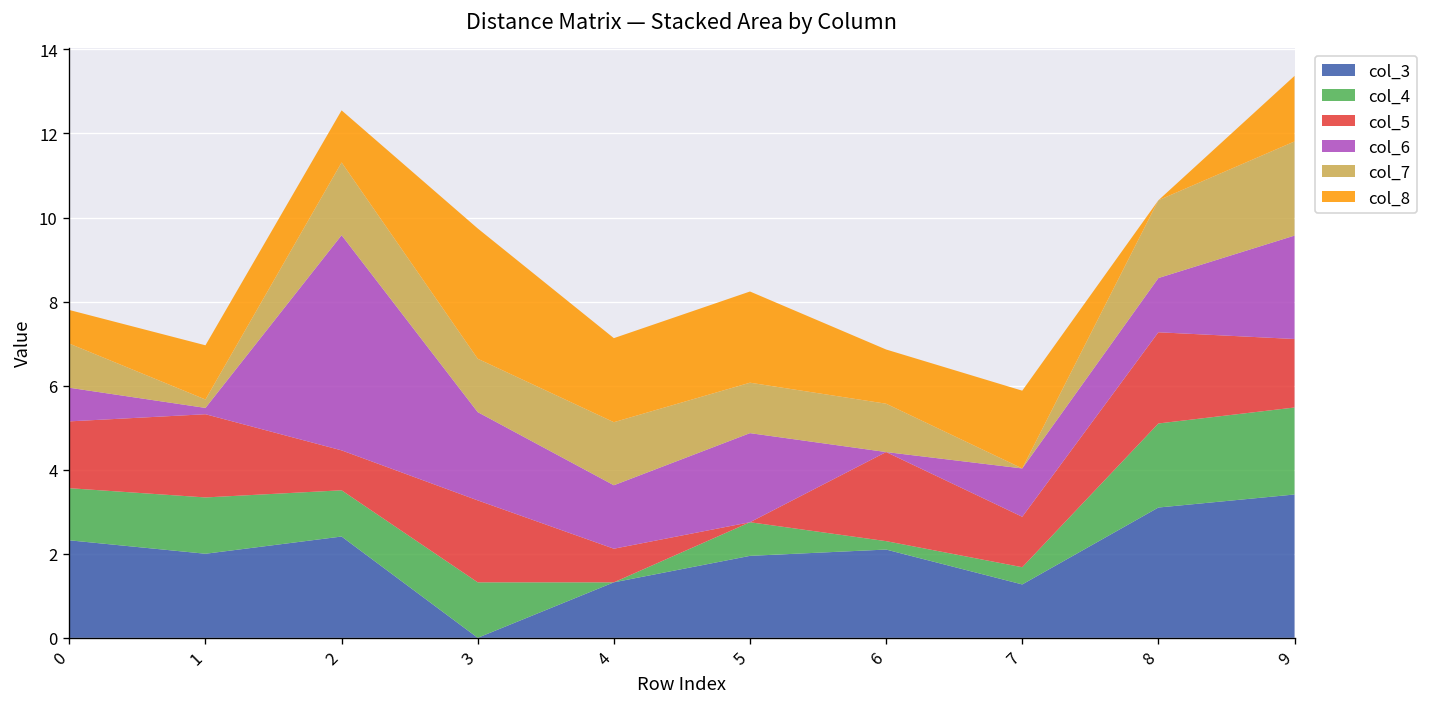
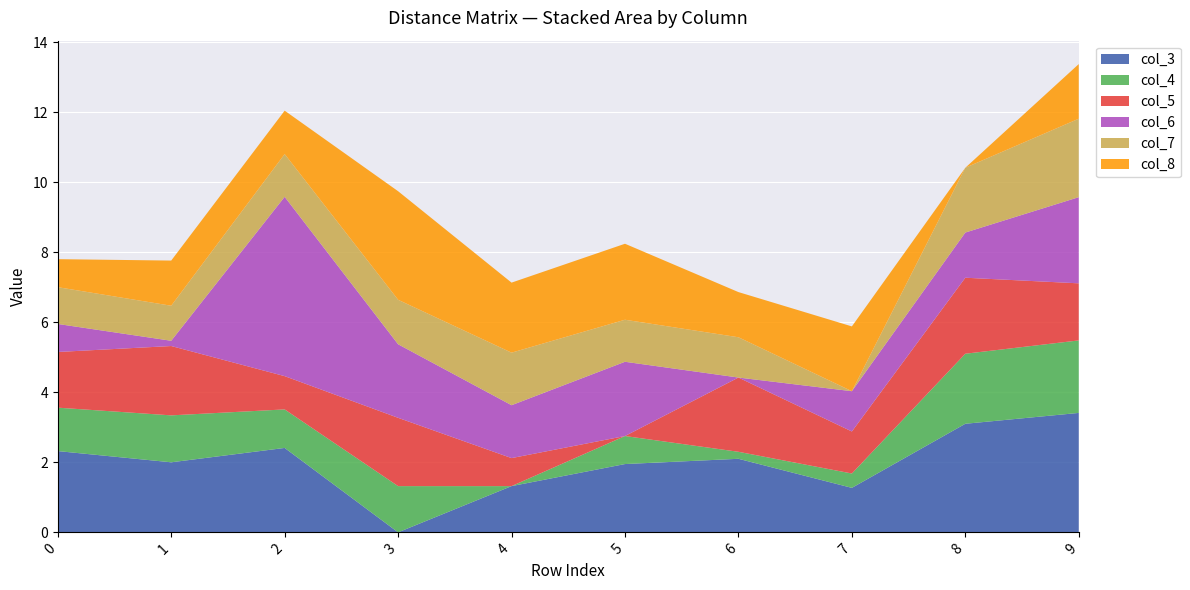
col_7, 1: 0.2 -> 1.0
col_7, 2: 1.7 -> 1.2
